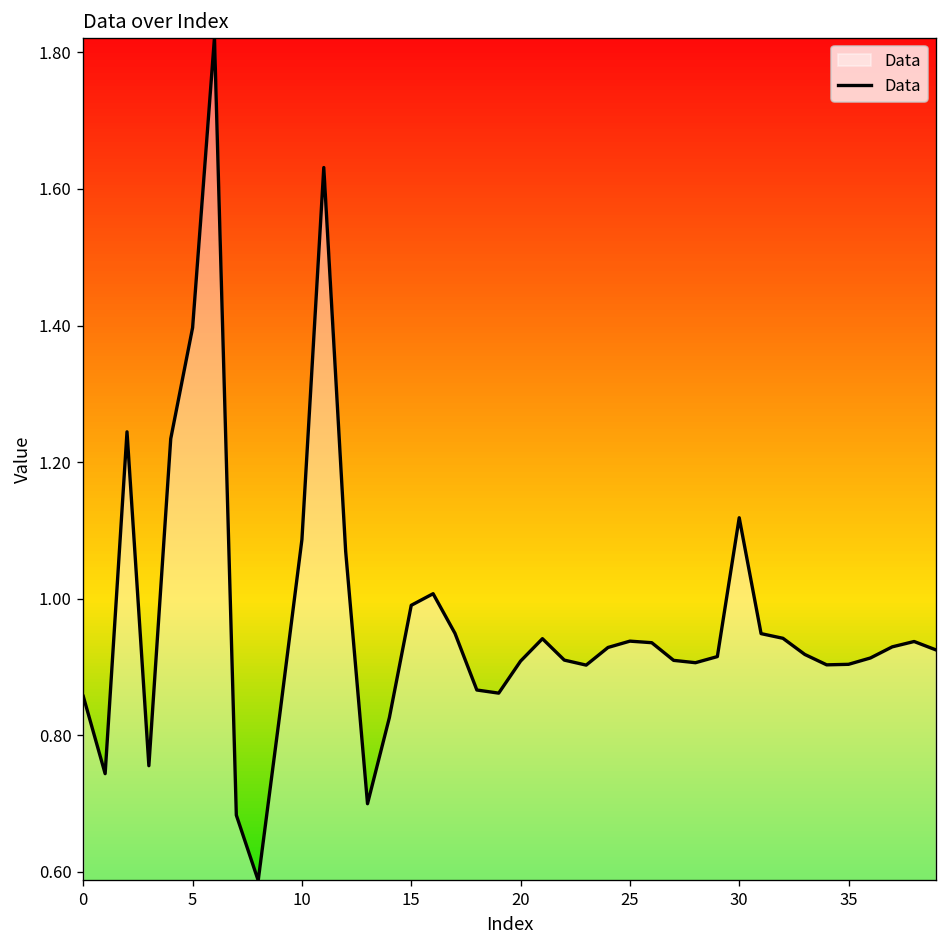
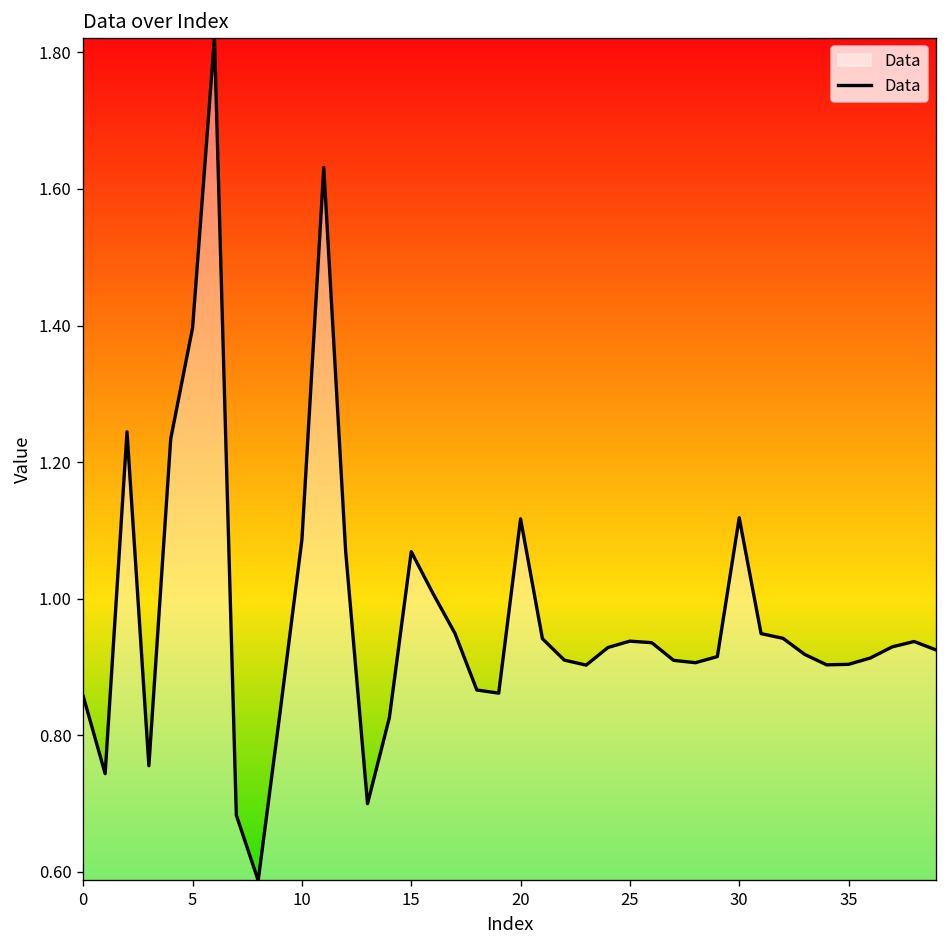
15: 0.99 -> 1.07
20: 0.91 -> 1.12
